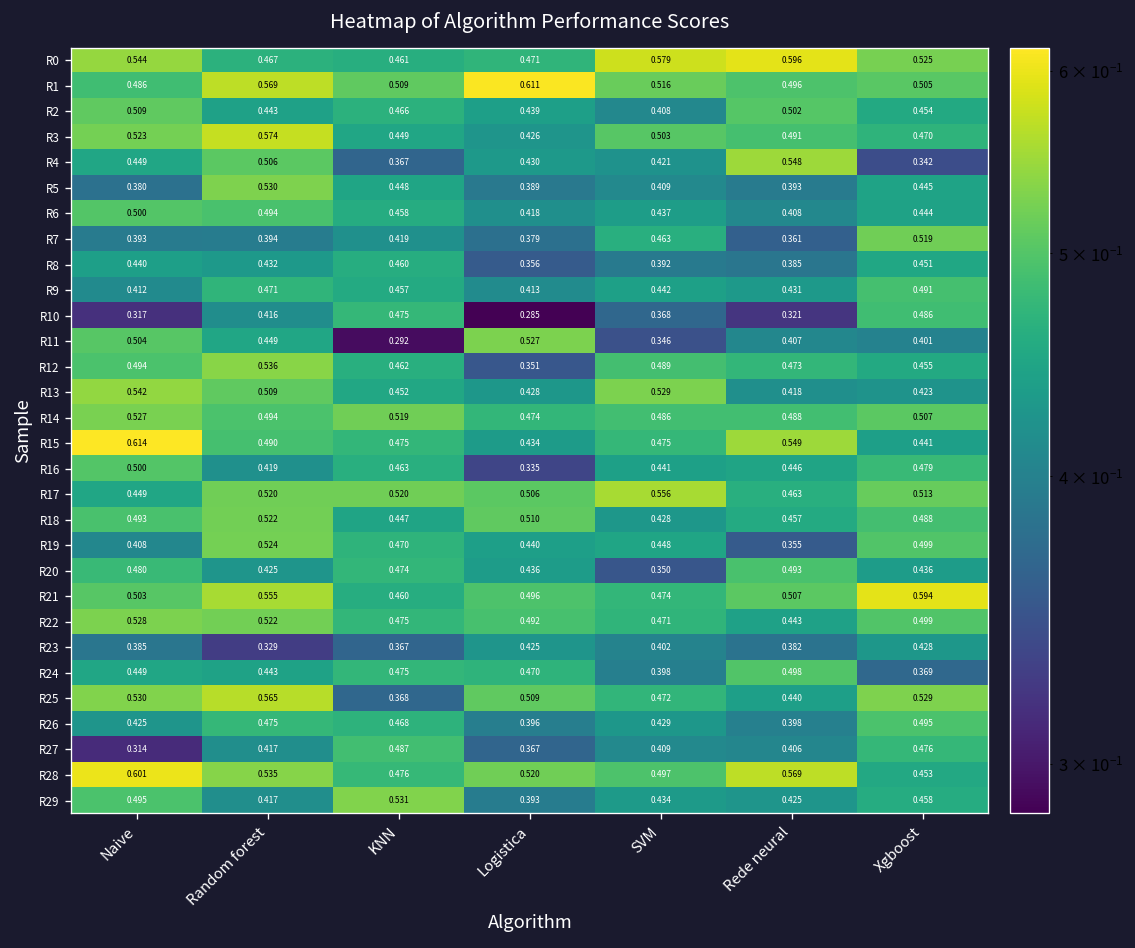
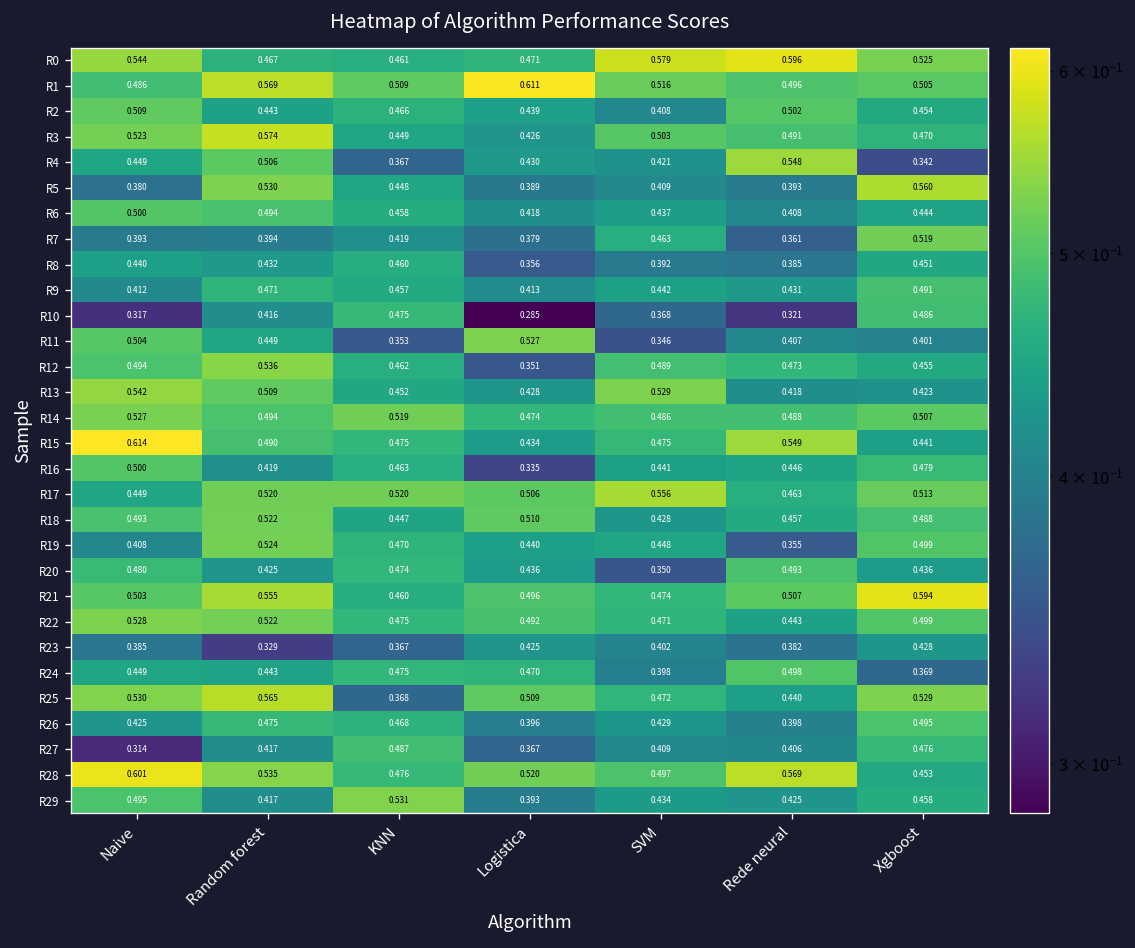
R5, Xgboost: 0.445 -> 0.560
R11, KNN: 0.292 -> 0.353
